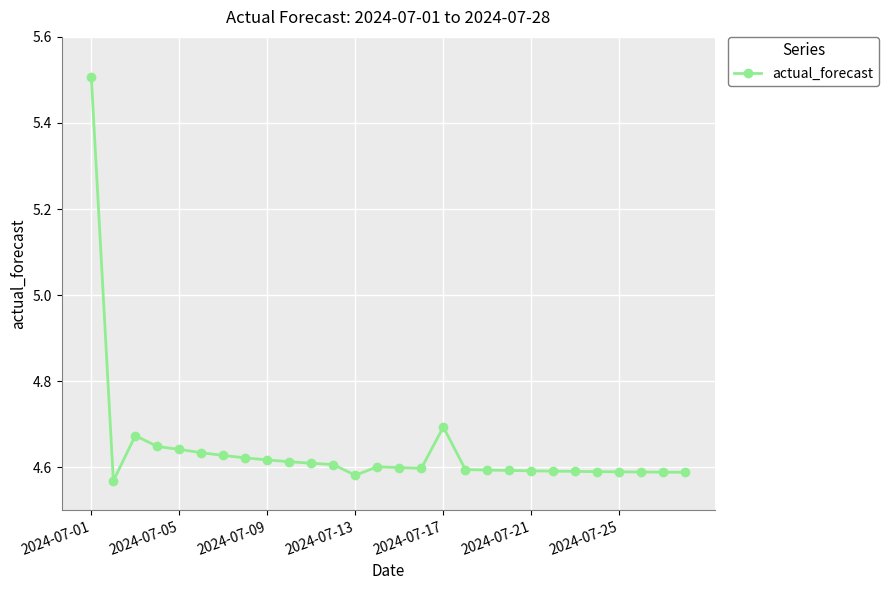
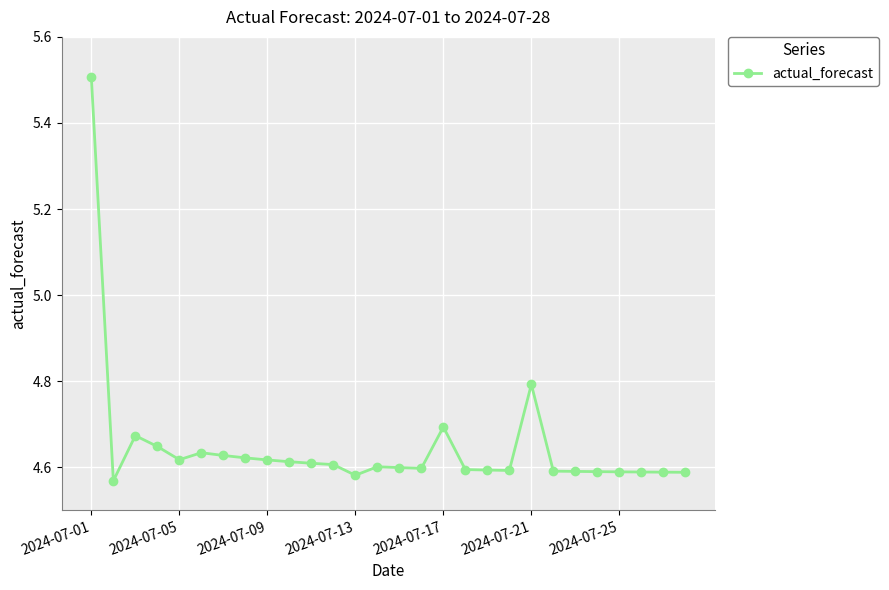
2024-07-05: 4.64 -> 4.62
2024-07-21: 4.59 -> 4.79
